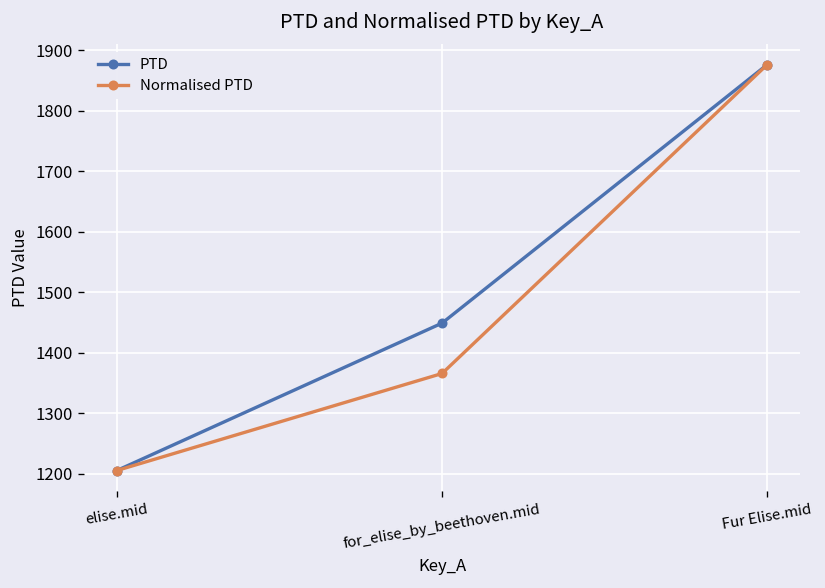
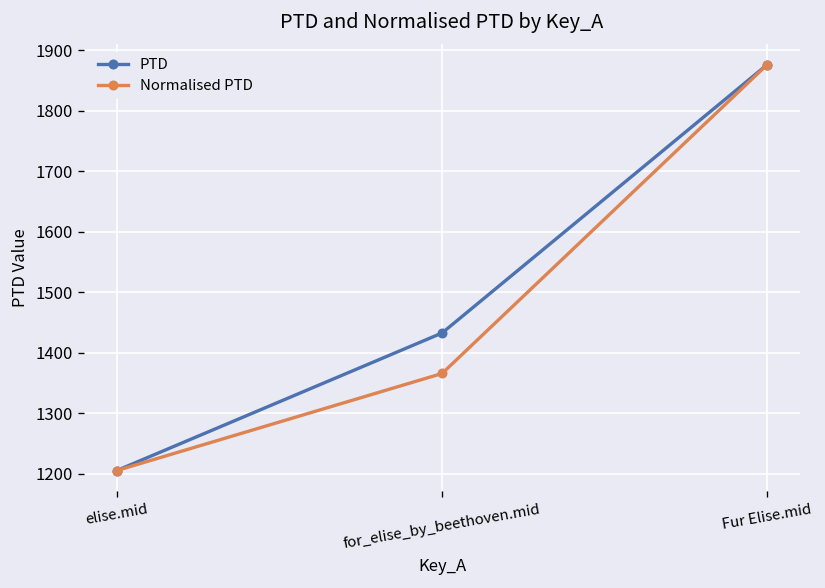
PTD, for_elise_by_beethoven.mid: 1450 -> 1430
